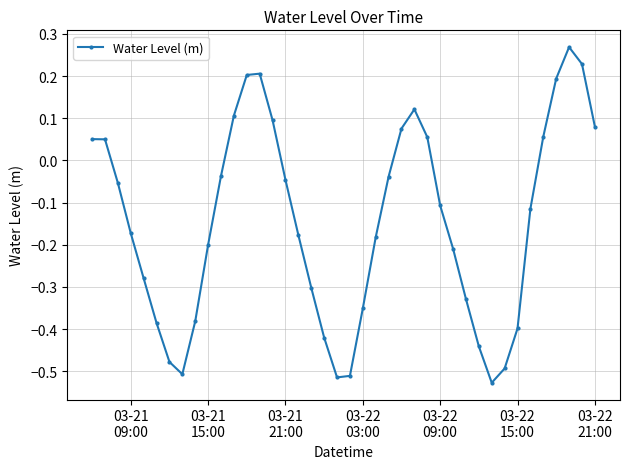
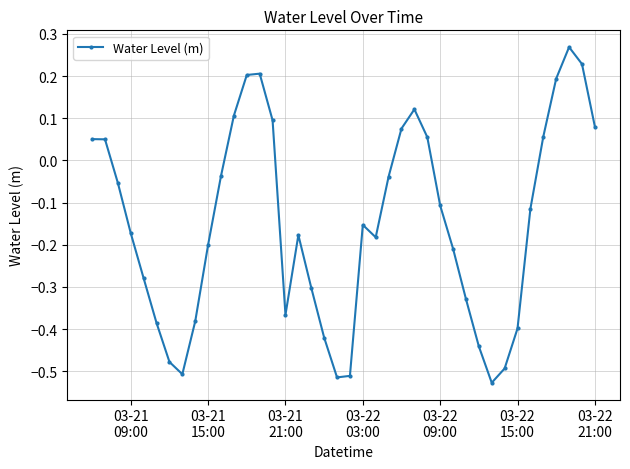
03-21 21:00: -0.05 -> -0.37
03-22 03:00: -0.35 -> -0.15
